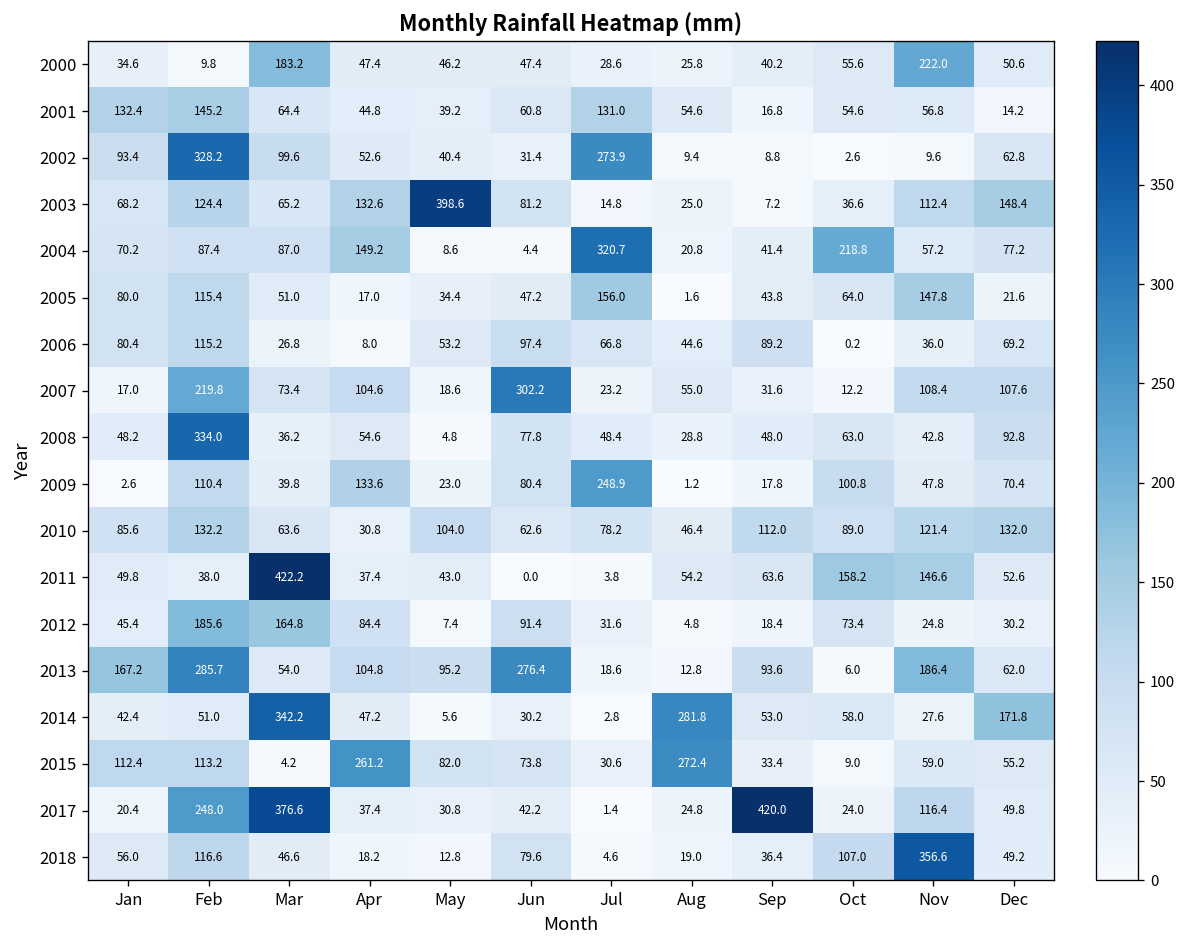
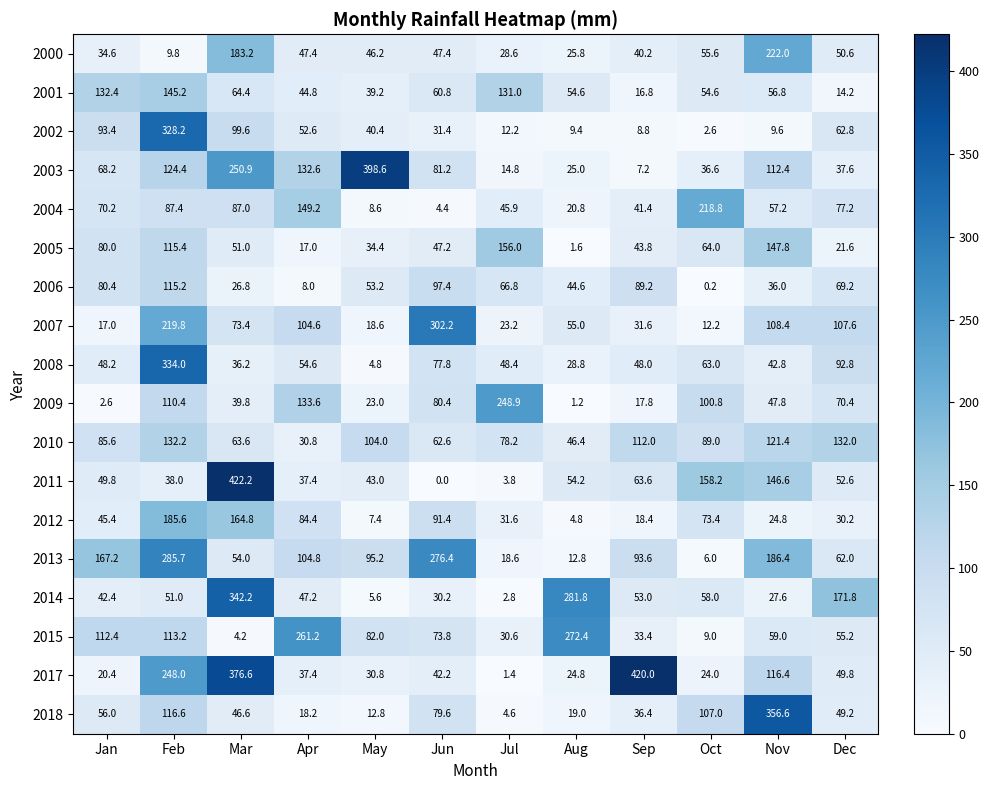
2002, Jul: 273.9 -> 12.2
2003, Mar: 65.2 -> 250.9
2003, Dec: 148.4 -> 37.6
2004, Jul: 320.7 -> 45.9
